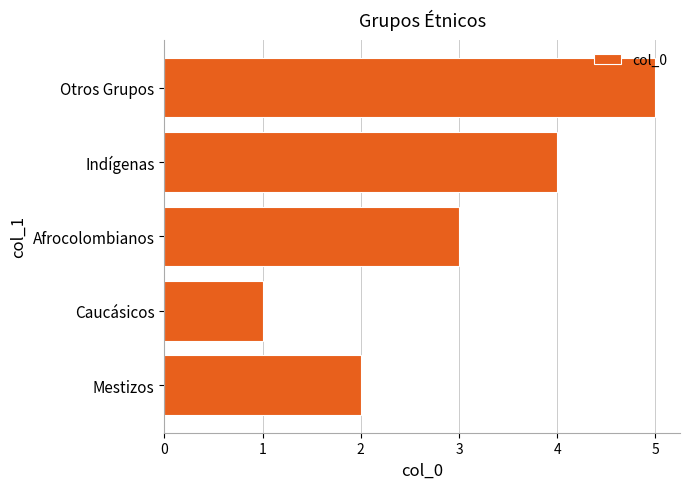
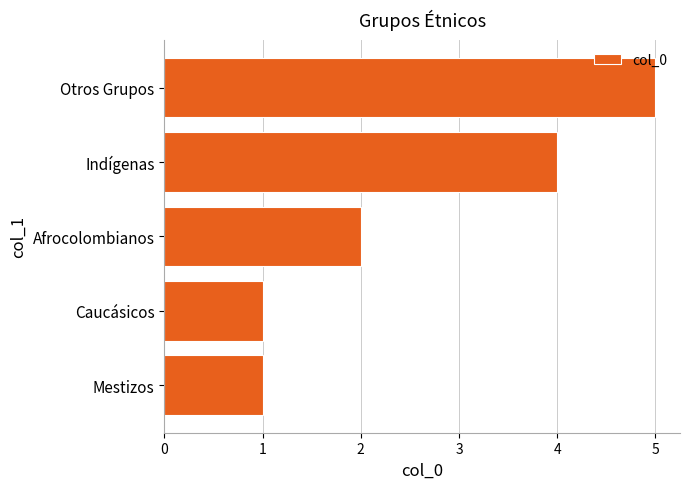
Afrocolombianos: 3 -> 2
Mestizos: 2 -> 1
